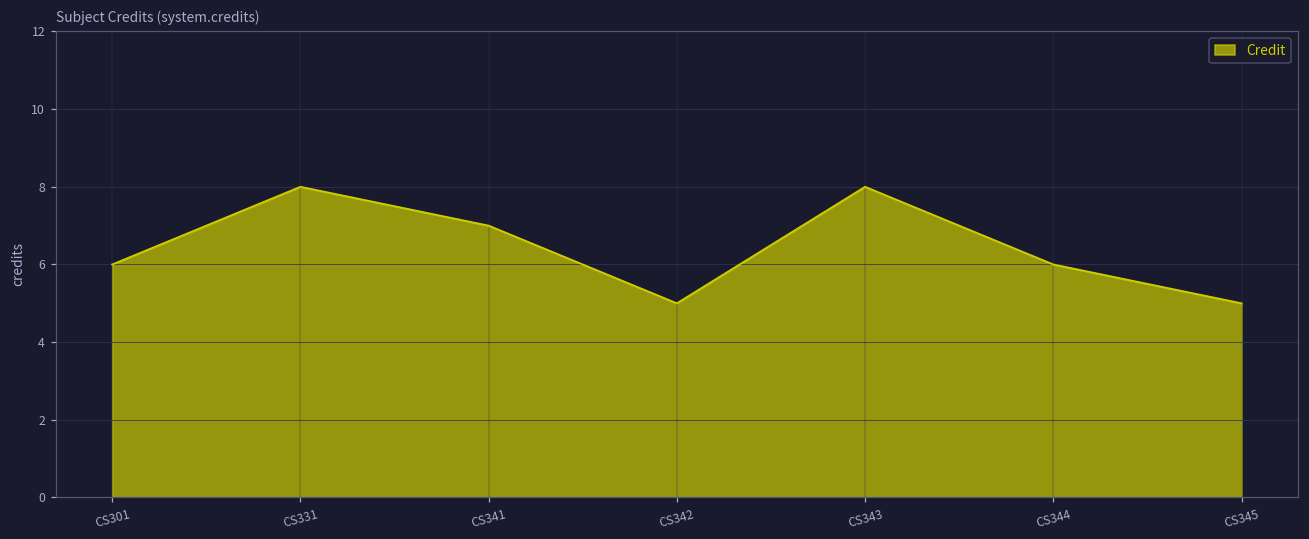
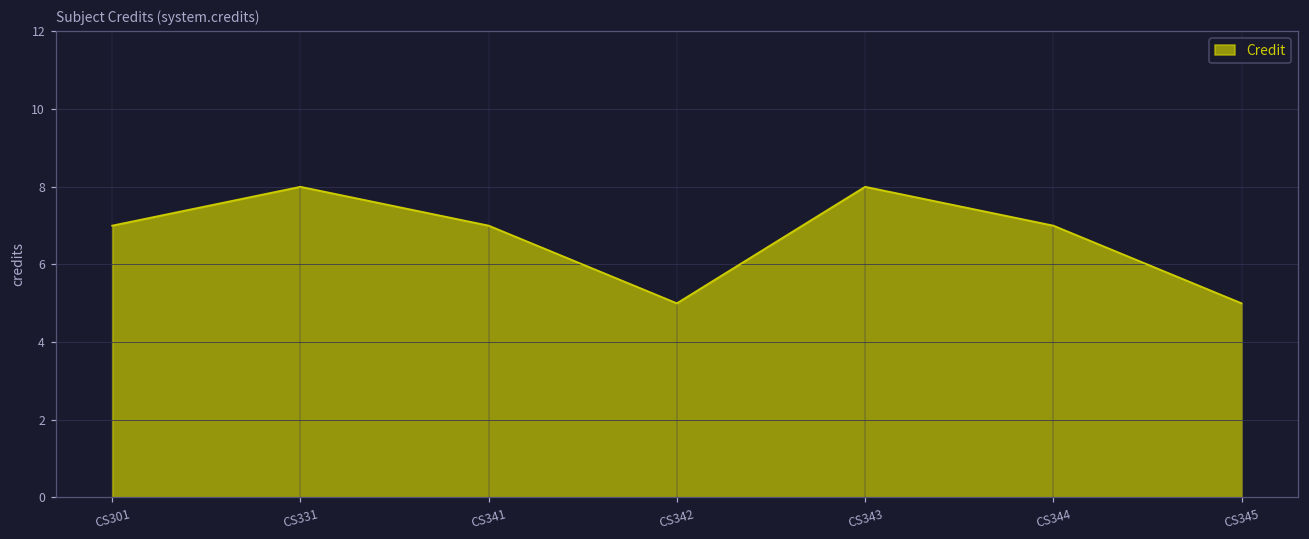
CS301: 6 -> 7
CS344: 6 -> 7
